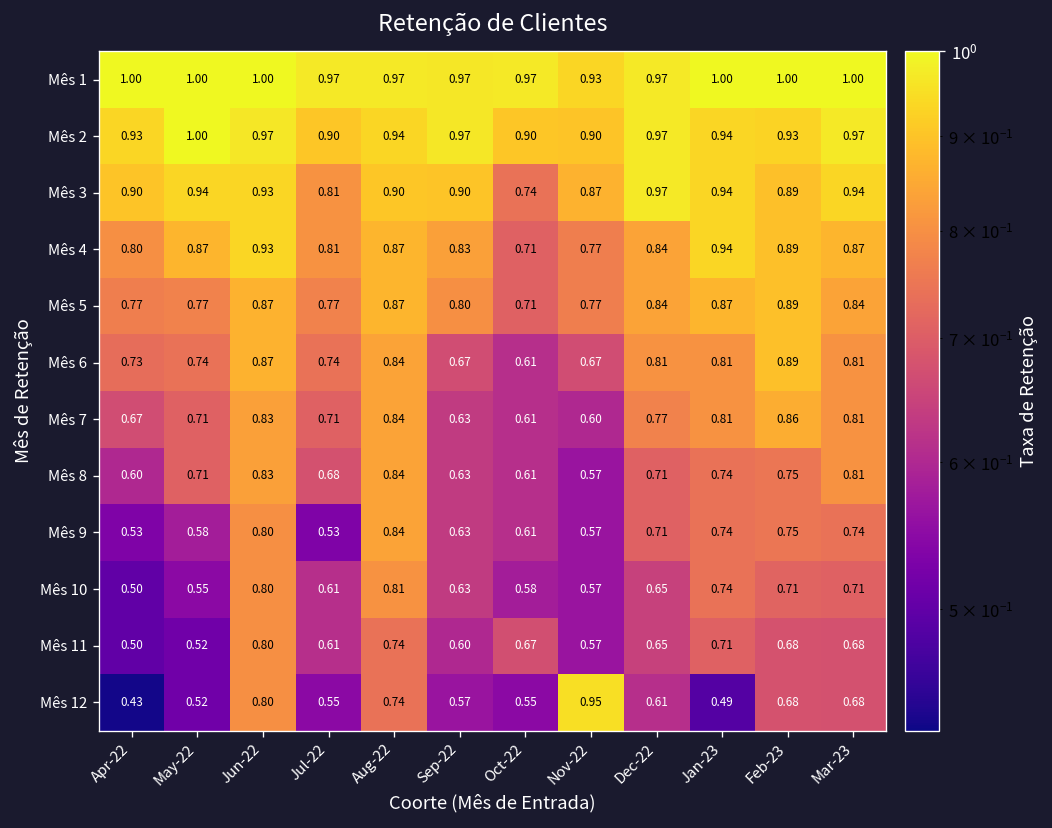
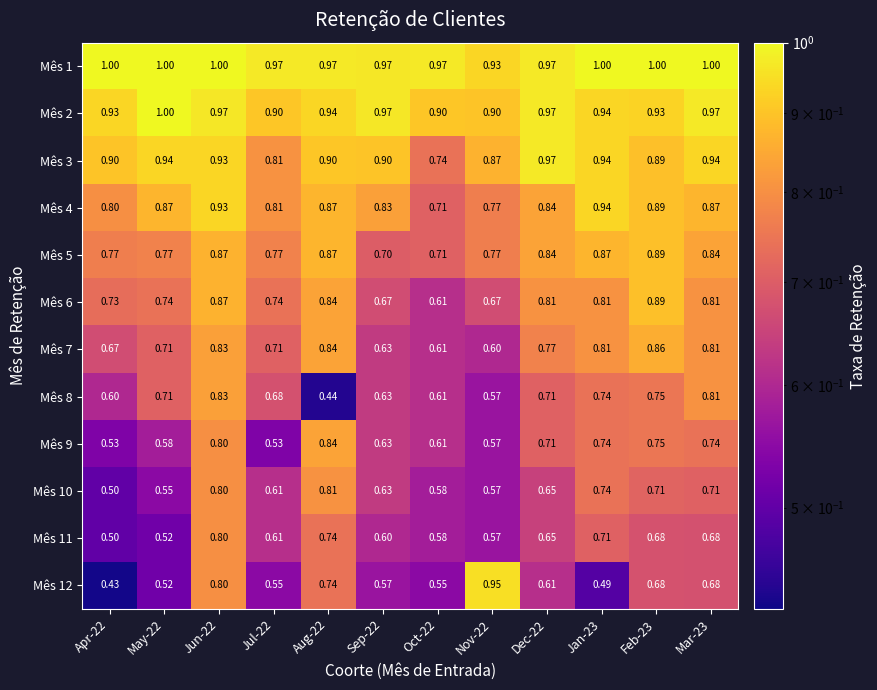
Mês 5, Sep-22: 0.80 -> 0.70
Mês 8, Aug-22: 0.84 -> 0.44
Mês 11, Oct-22: 0.67 -> 0.58
